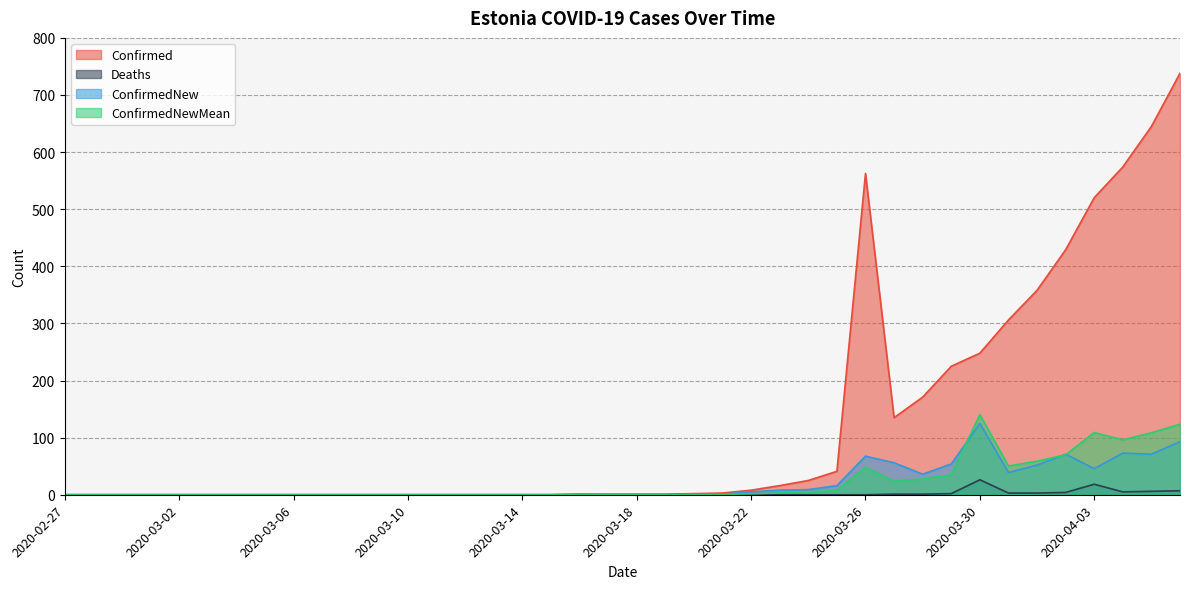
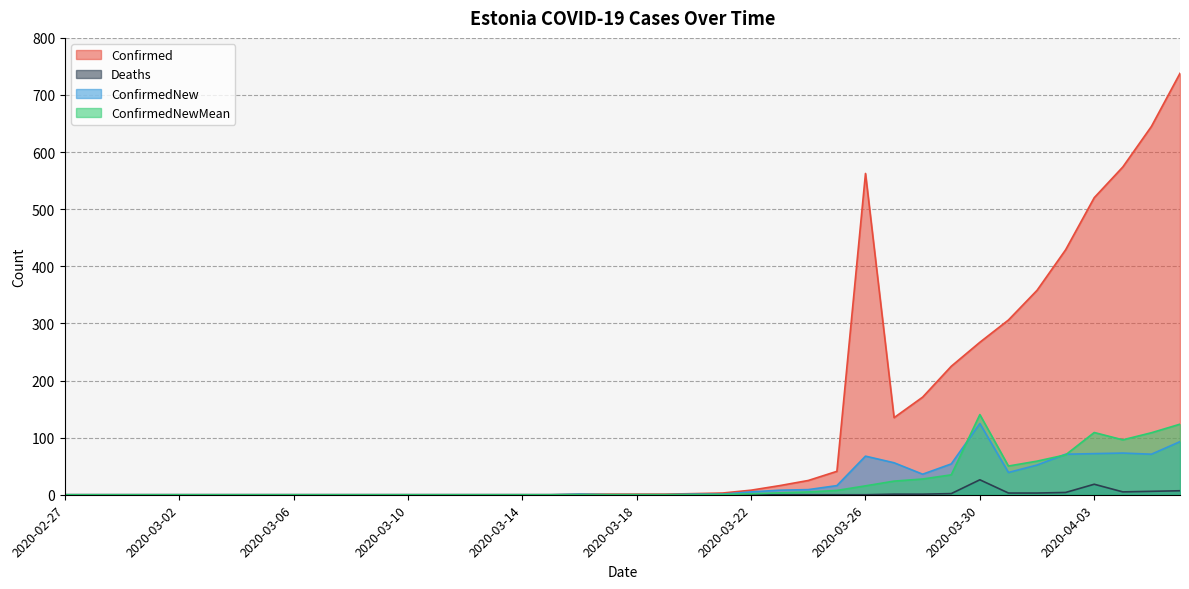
ConfirmedNewMean, 2020-03-26: 50 -> 20
Confirmed, 2020-03-30: 250 -> 270
ConfirmedNew, 2020-04-03: 50 -> 70
